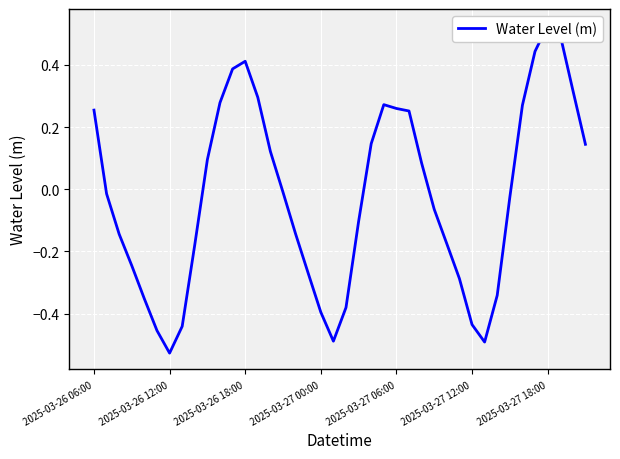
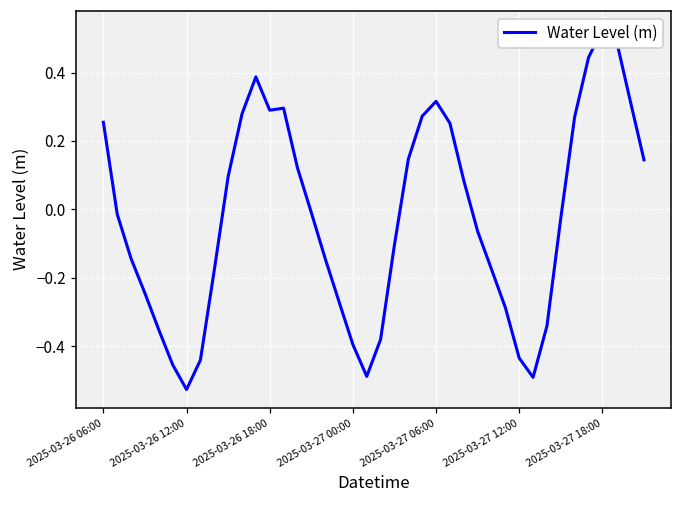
2025-03-26 18:00: 0.41 -> 0.29
2025-03-27 06:00: 0.26 -> 0.32
